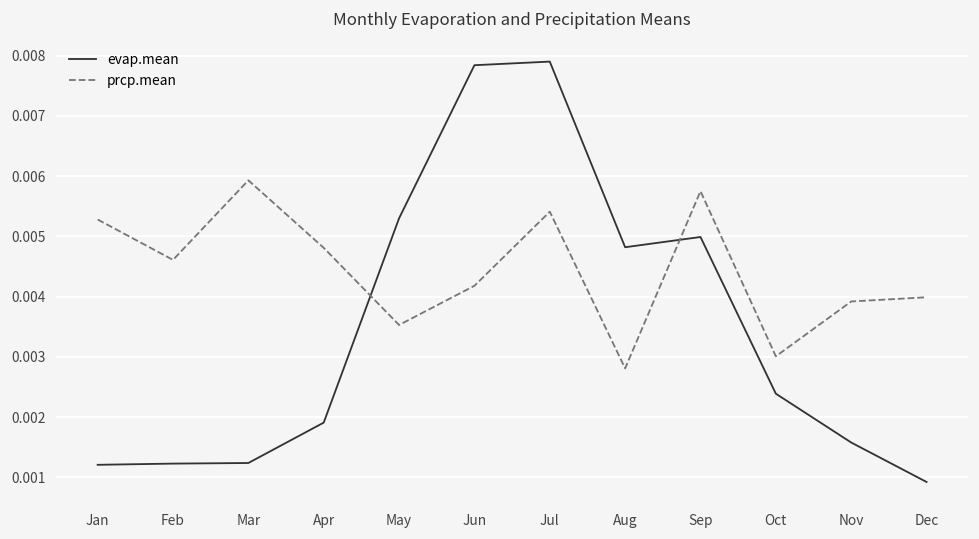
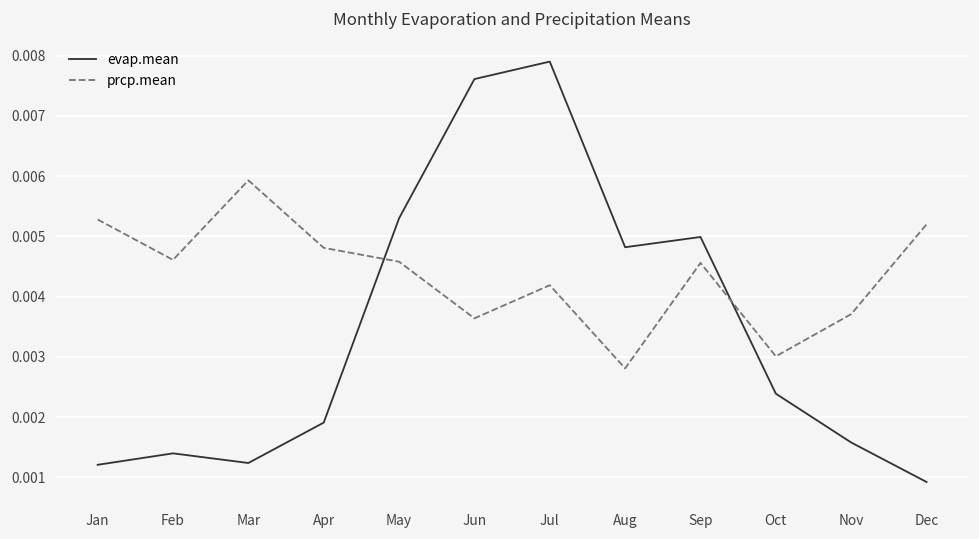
evap.mean, Feb: 0.0012 -> 0.0014
prcp.mean, May: 0.0035 -> 0.0046
evap.mean, Jun: 0.0078 -> 0.0076
prcp.mean, Jun: 0.0042 -> 0.0036
prcp.mean, Jul: 0.0054 -> 0.0042
prcp.mean, Sep: 0.0058 -> 0.0046
prcp.mean, Nov: 0.0039 -> 0.0037
prcp.mean, Dec: 0.0040 -> 0.0052
